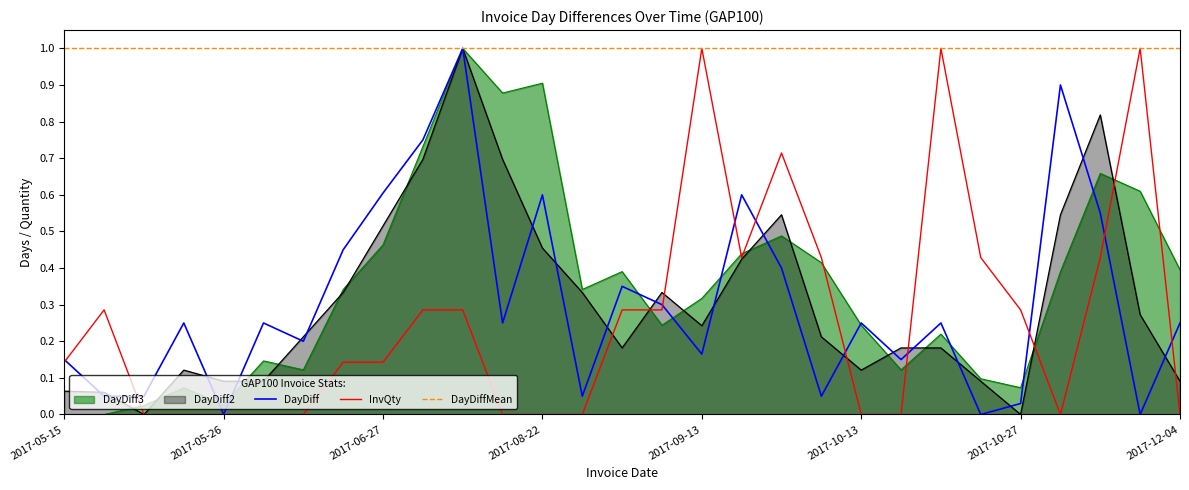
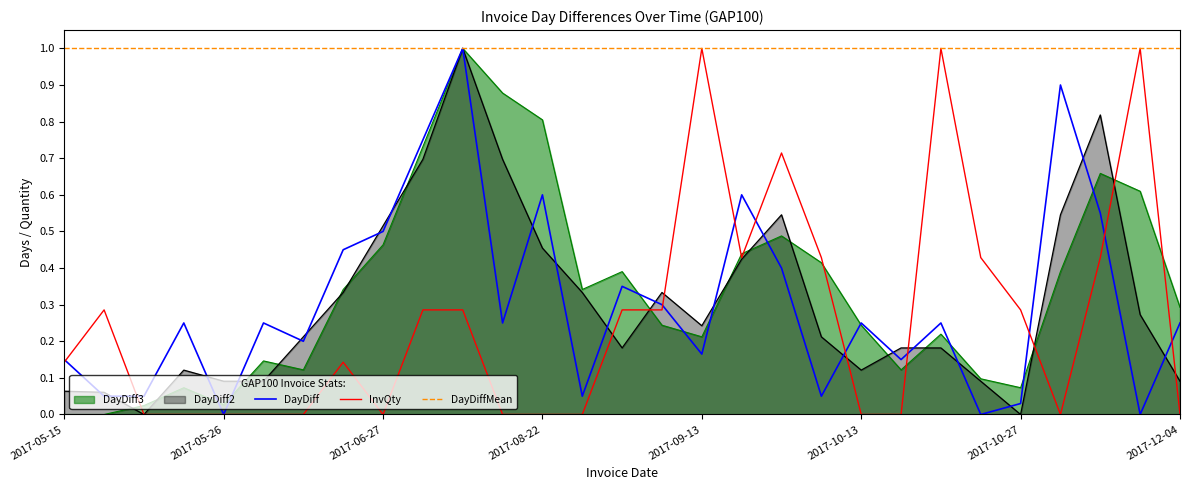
DayDiff, 2017-06-27: 0.61 -> 0.50
InvQty, 2017-06-27: 0.14 -> 0.00
DayDiff3, 2017-08-22: 0.90 -> 0.80
DayDiff3, 2017-09-13: 0.32 -> 0.21
DayDiff3, 2017-12-04: 0.40 -> 0.29
